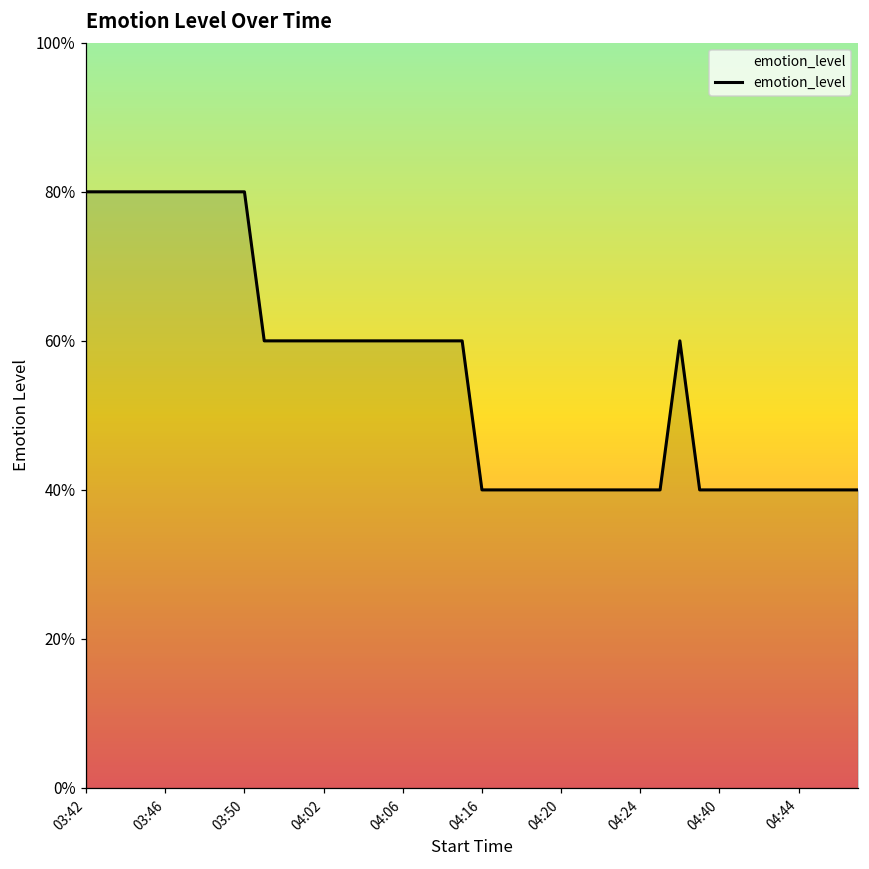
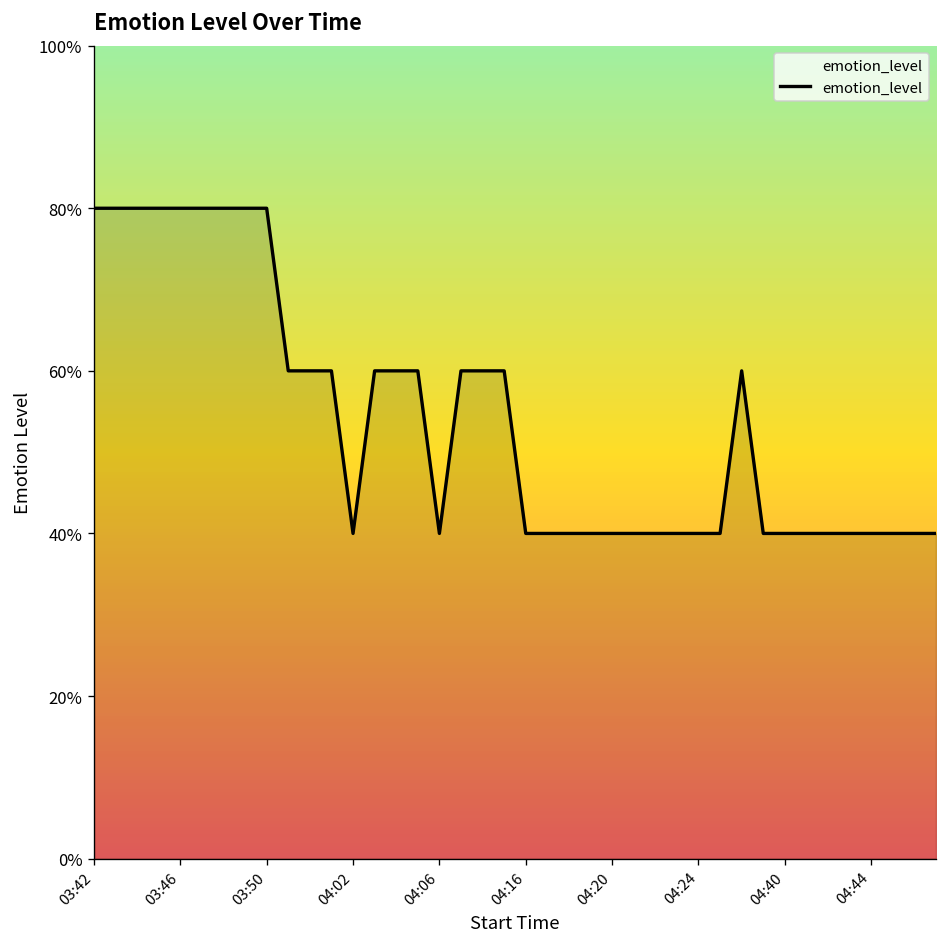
04:02: 60% -> 40%
04:06: 60% -> 40%
